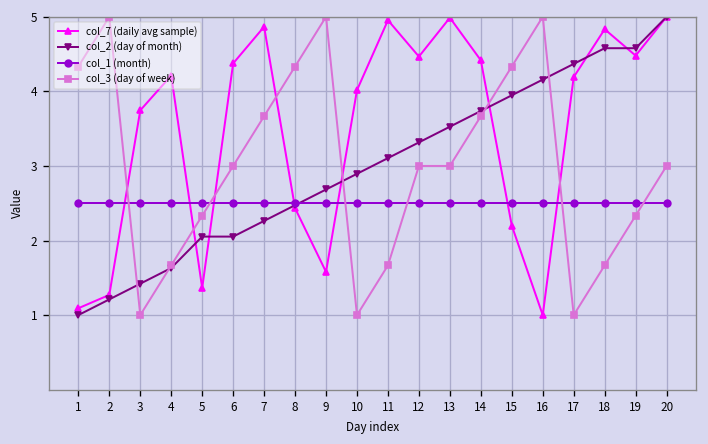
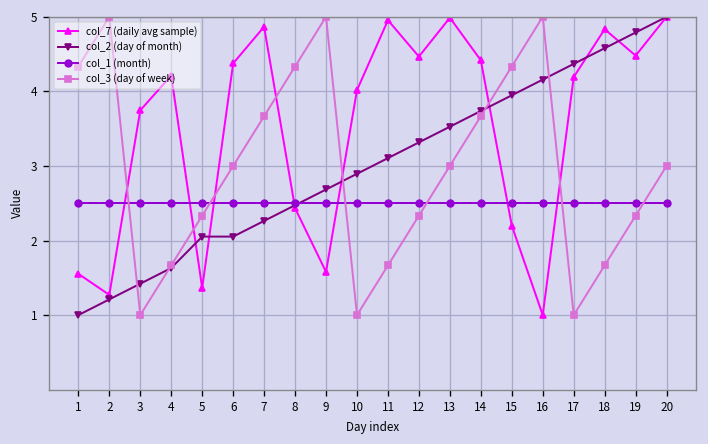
col_7 (daily avg sample), 1: 1.1 -> 1.6
col_3 (day of week), 12: 3.0 -> 2.3
col_2 (day of month), 19: 4.6 -> 4.8
